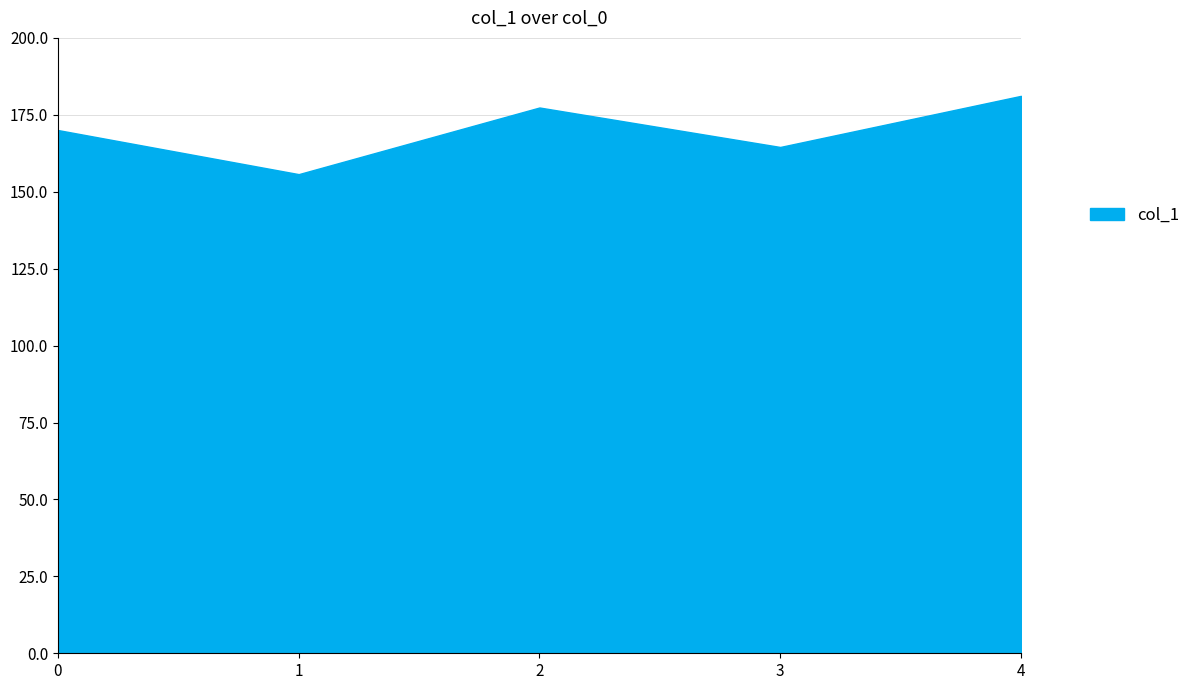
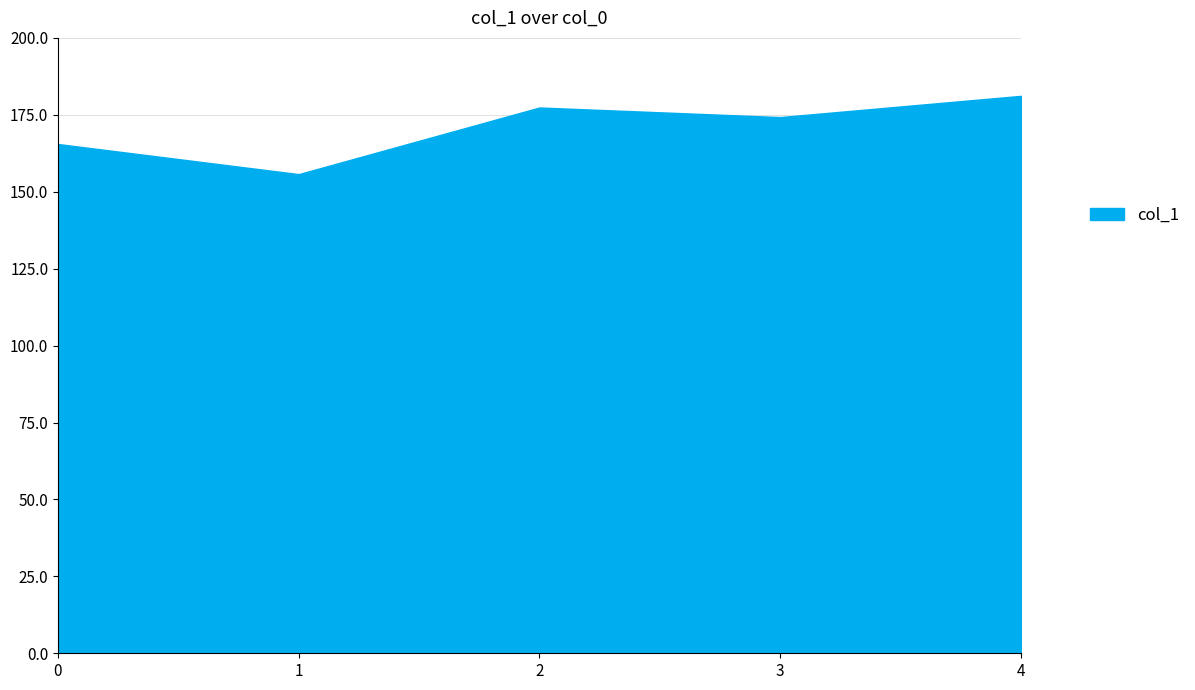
0: 170 -> 166
3: 165 -> 174
